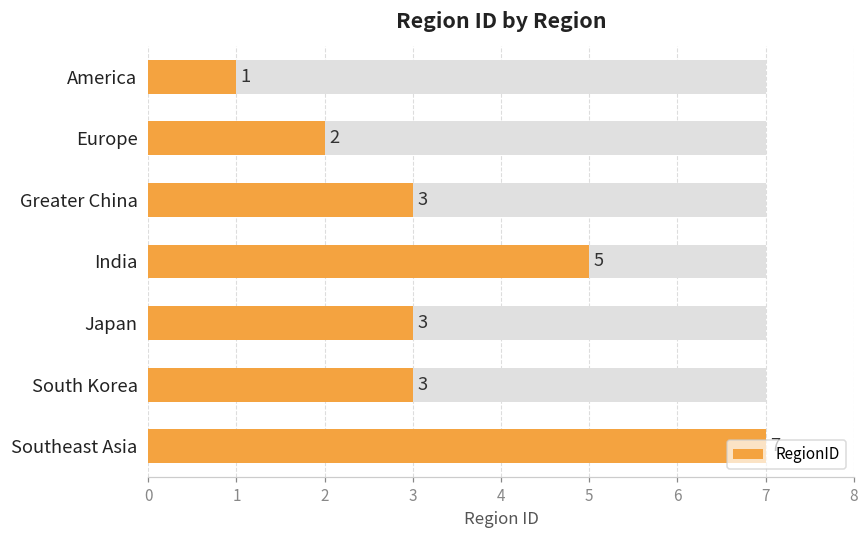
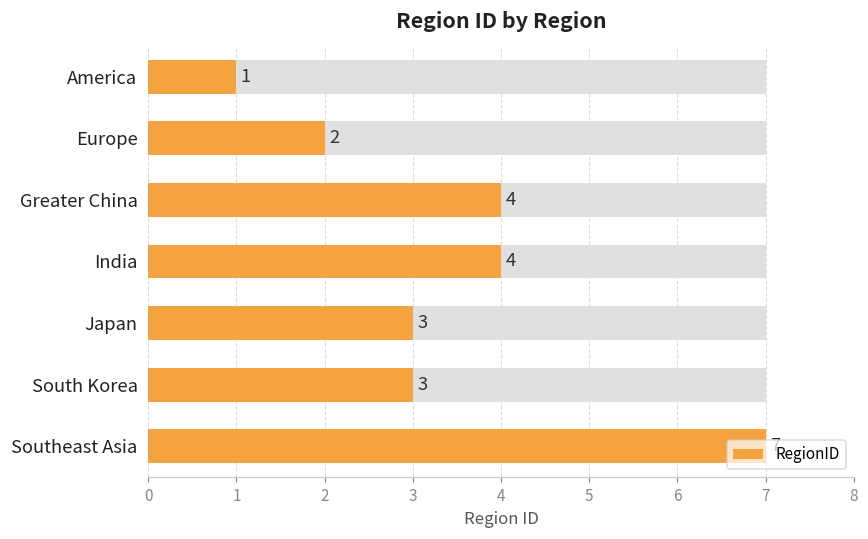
RegionID, Greater China: 3 -> 4
RegionID, India: 5 -> 4
